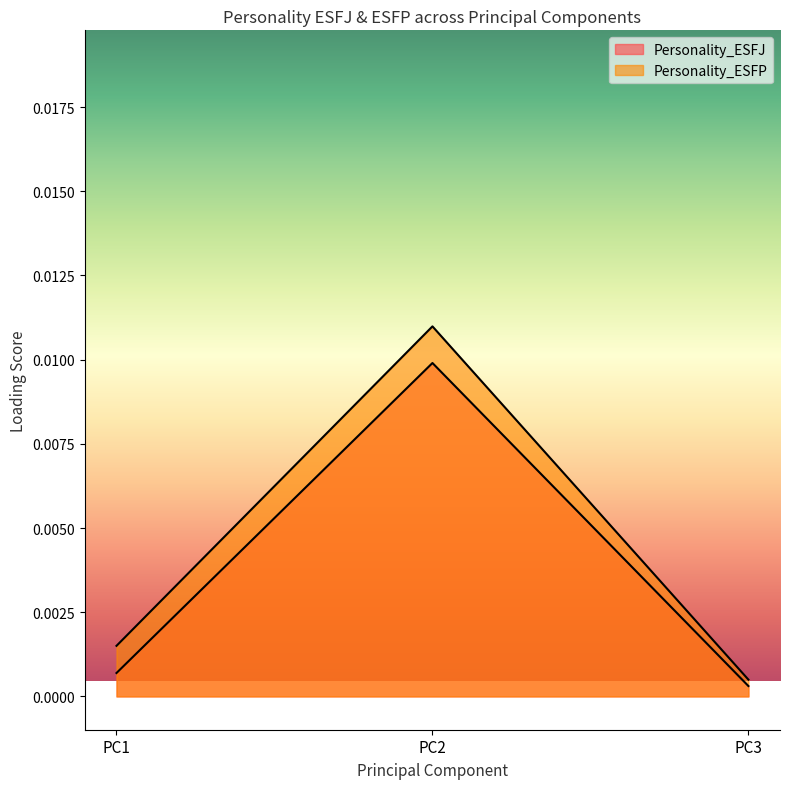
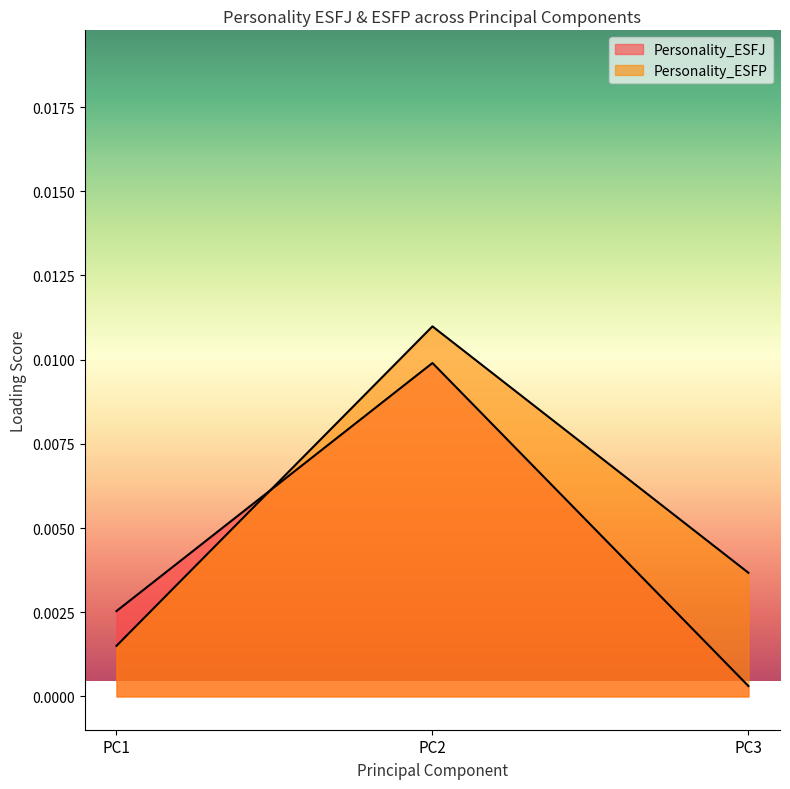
Personality_ESFJ, PC1: 0.0007 -> 0.0025
Personality_ESFP, PC3: 0.0005 -> 0.0037
